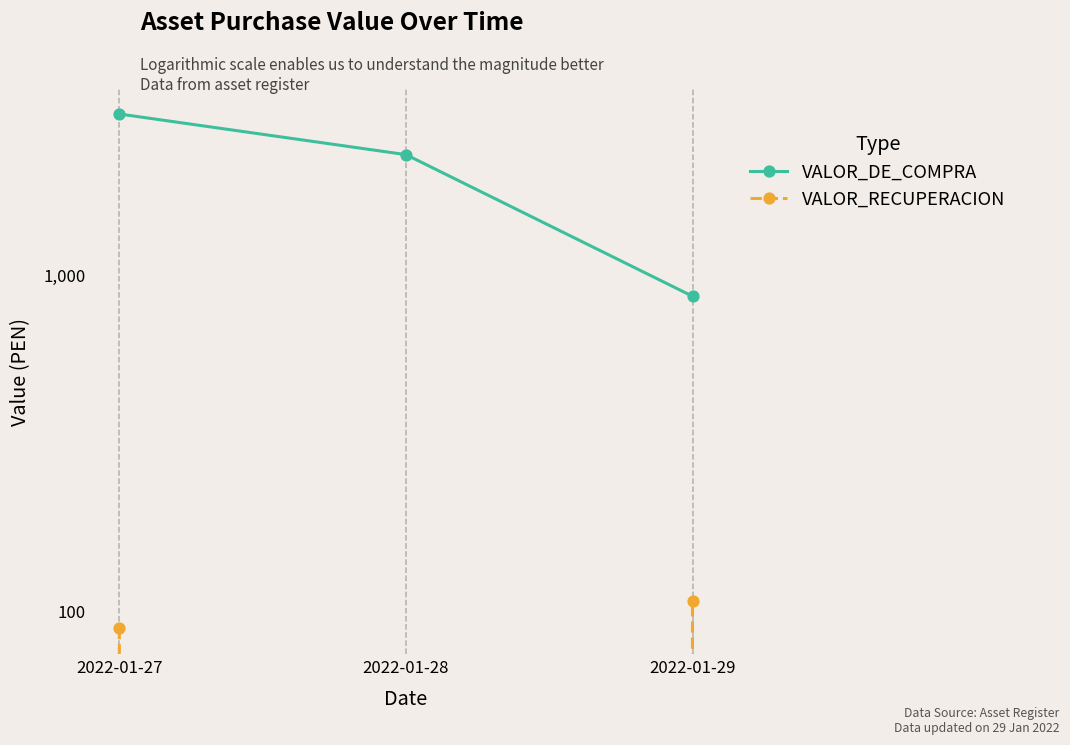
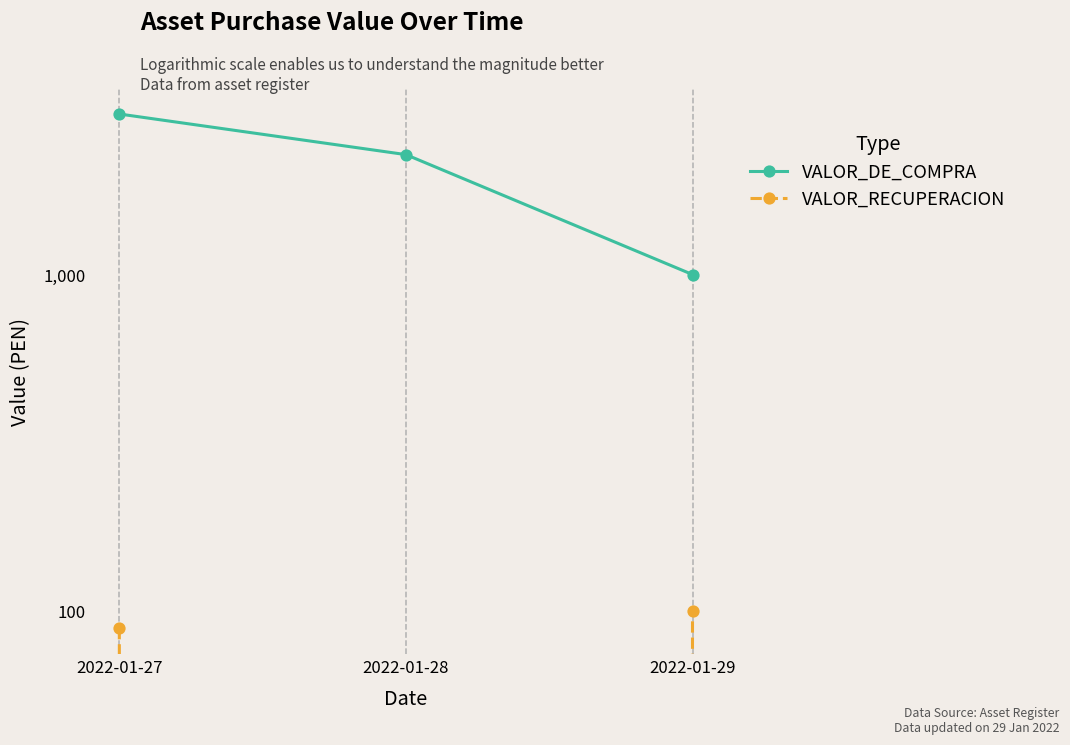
VALOR_DE_COMPRA, 2022-01-29: 860 -> 1,000
VALOR_RECUPERACION, 2022-01-29: 107 -> 100
